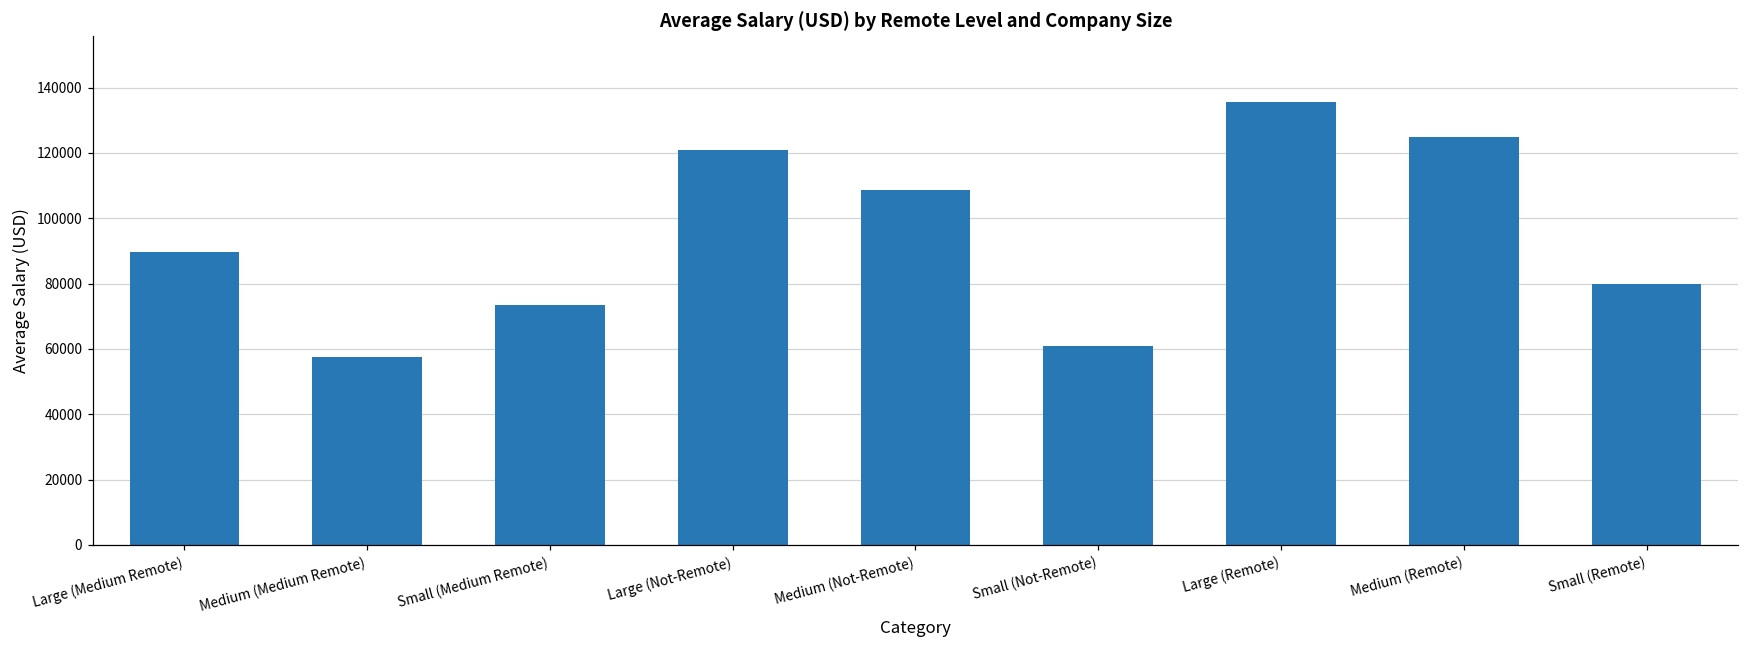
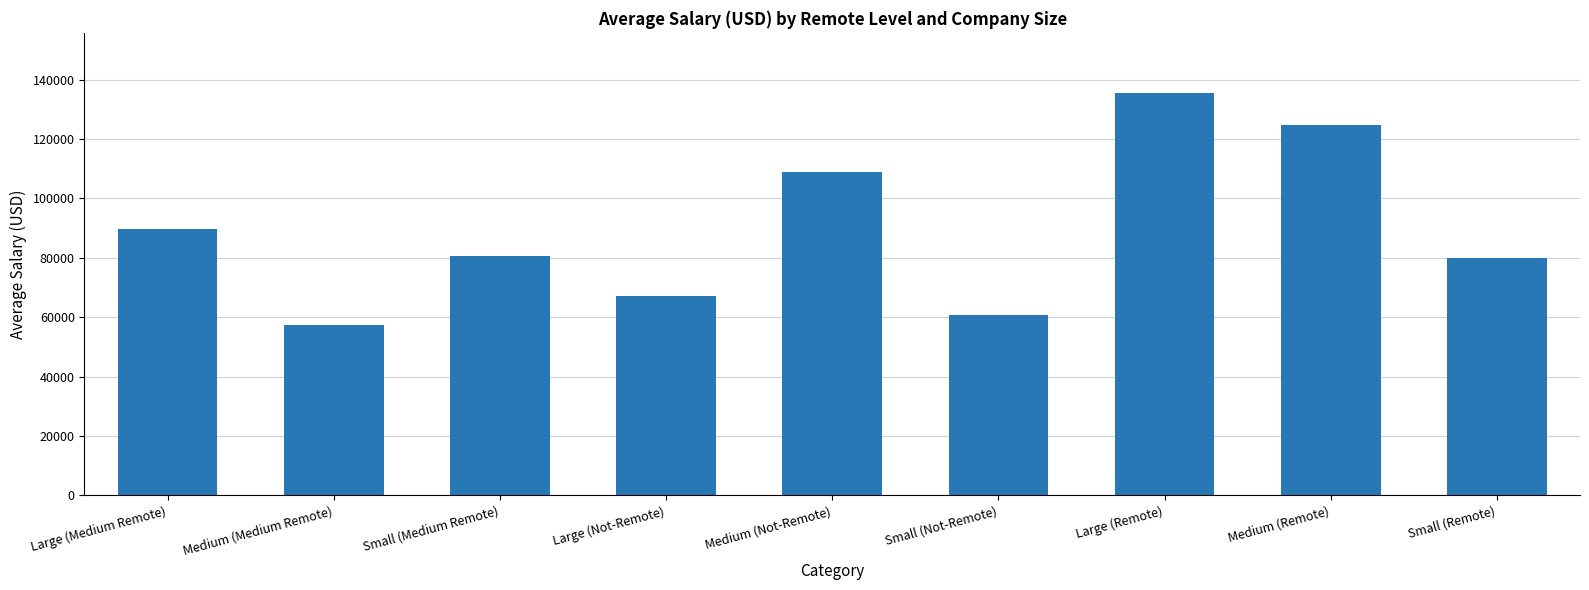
Small (Medium Remote): 73000 -> 81000
Large (Not-Remote): 121000 -> 67000
